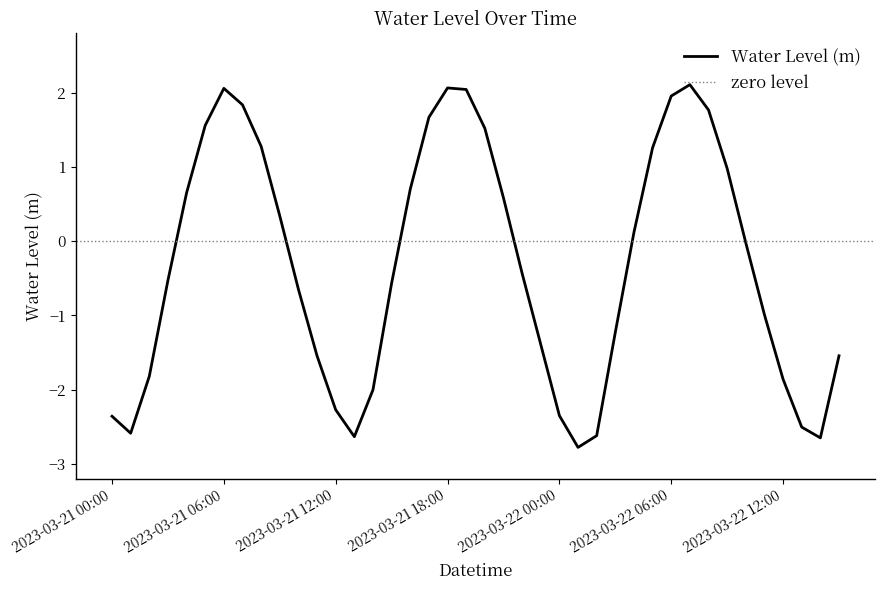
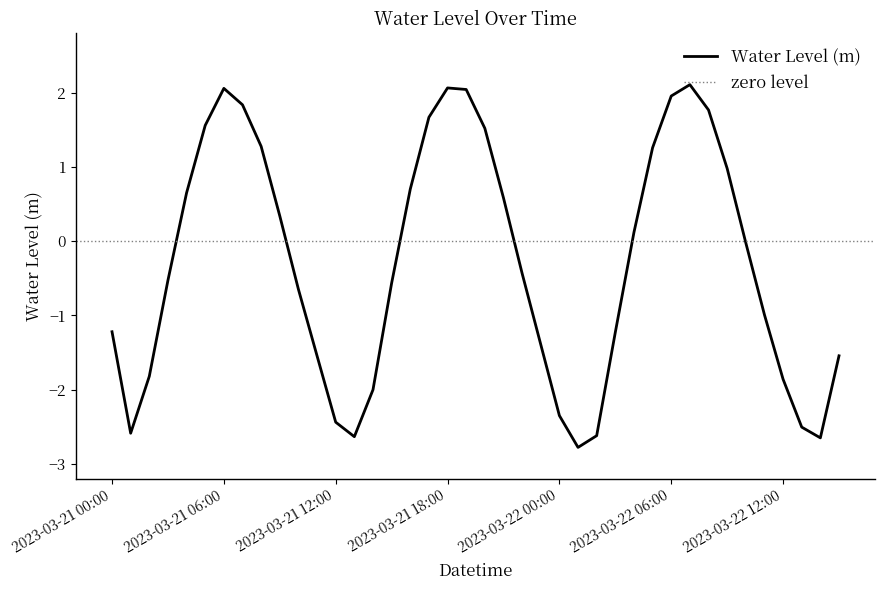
2023-03-21 00:00: -2.4 -> -1.2
2023-03-21 12:00: -2.3 -> -2.4
